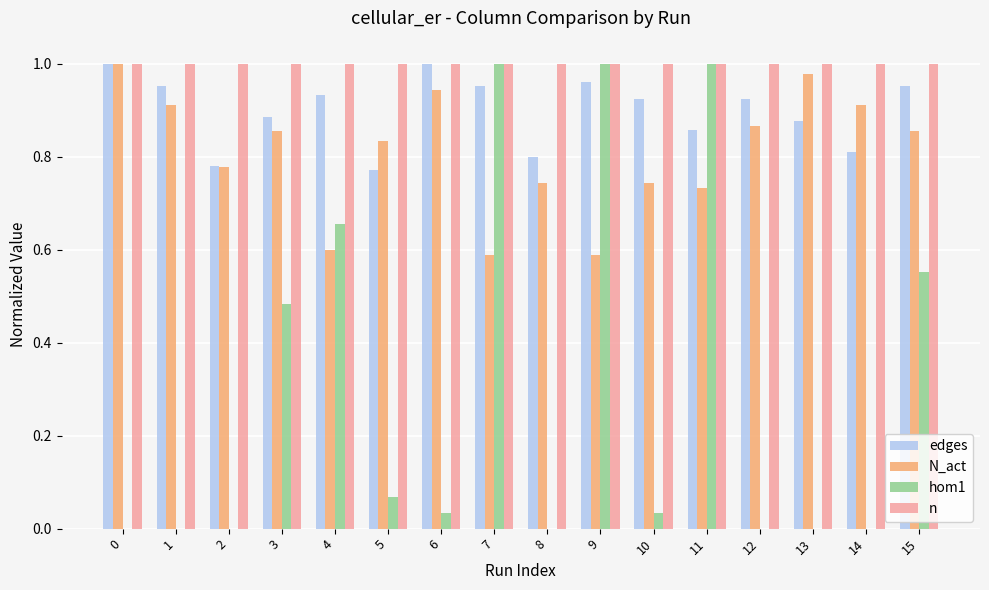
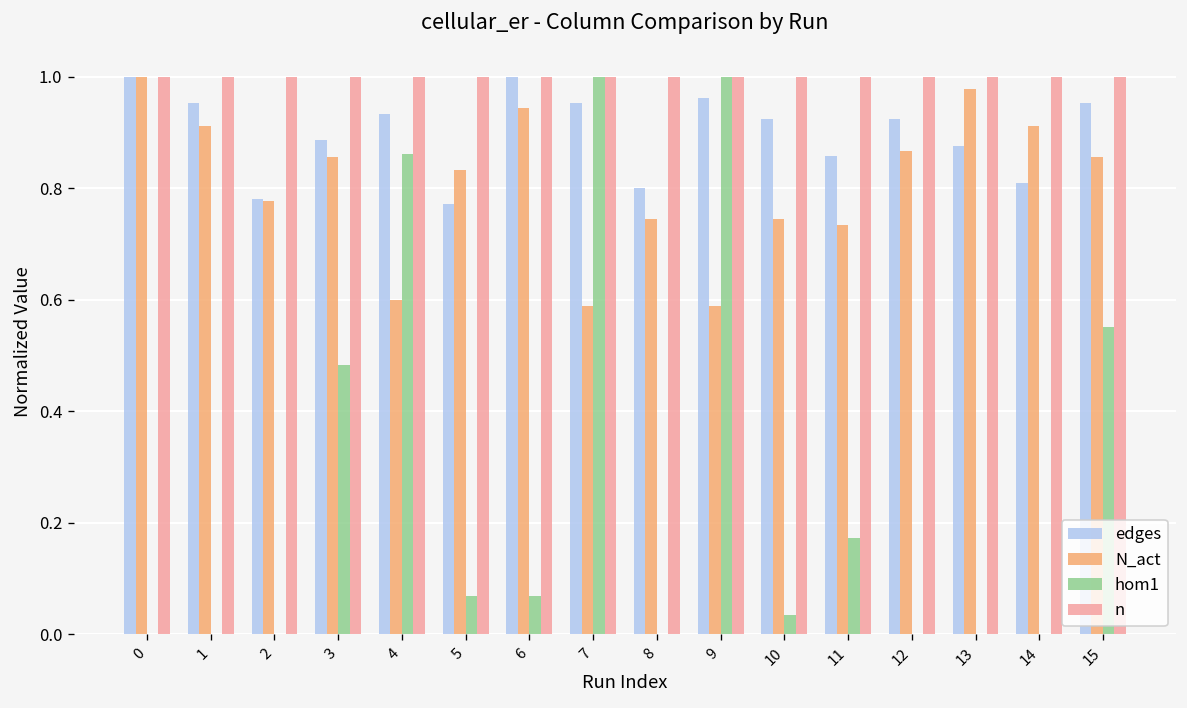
hom1, 4: 0.66 -> 0.86
hom1, 6: 0.03 -> 0.07
hom1, 11: 1.00 -> 0.17
